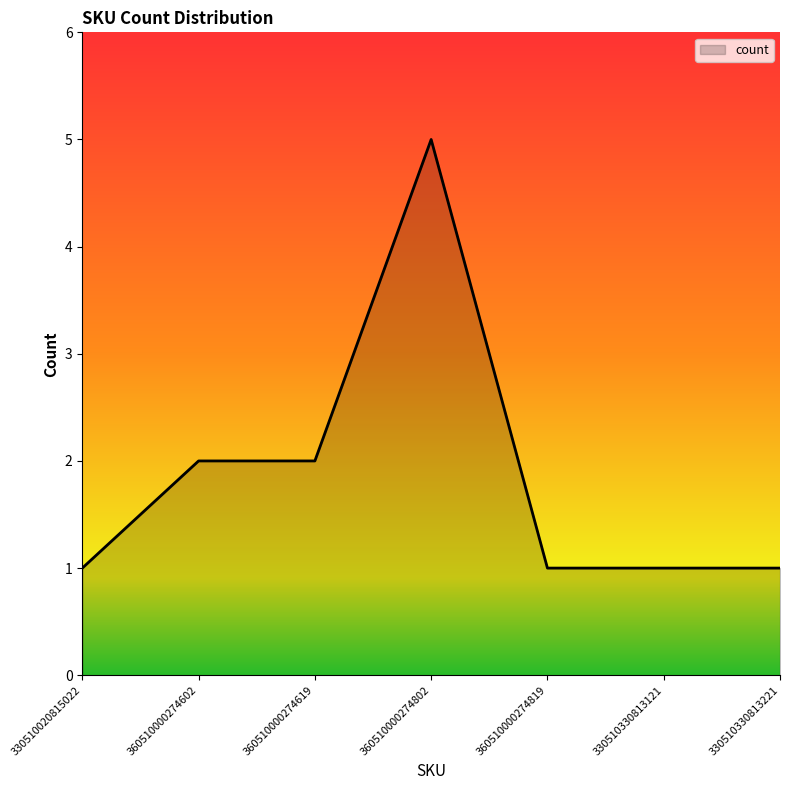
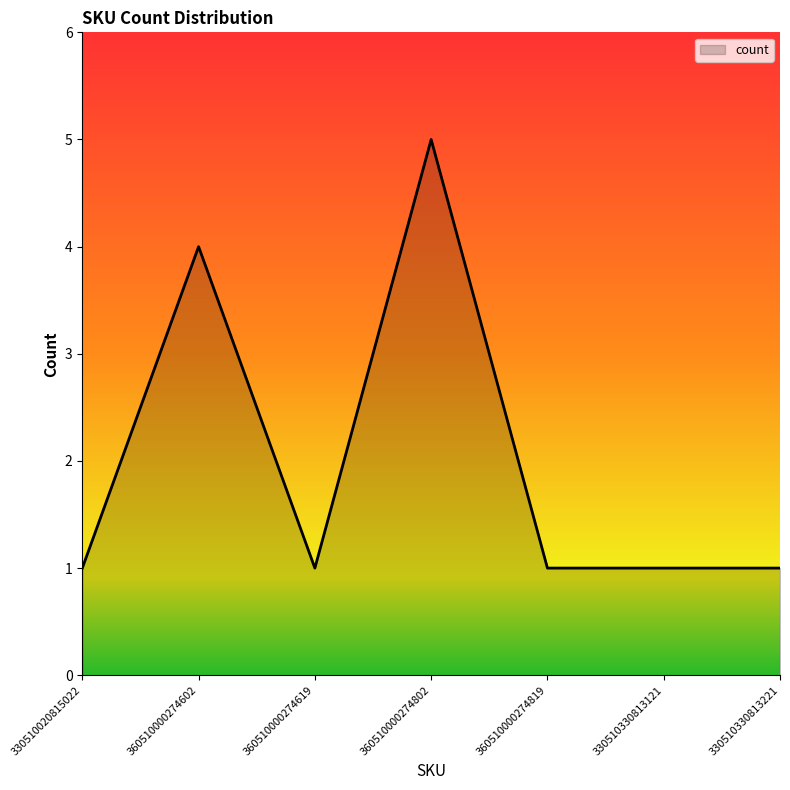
360510000274602: 2 -> 4
360510000274619: 2 -> 1
